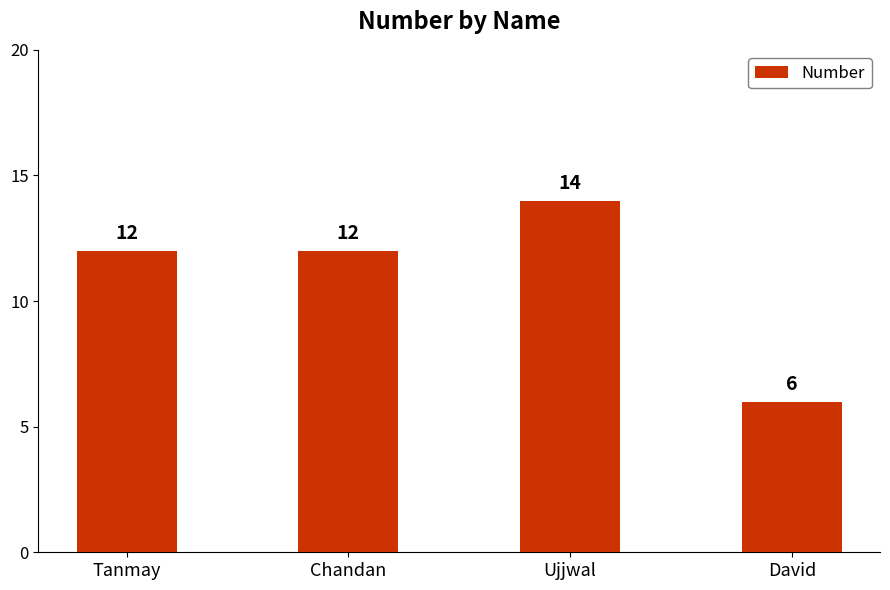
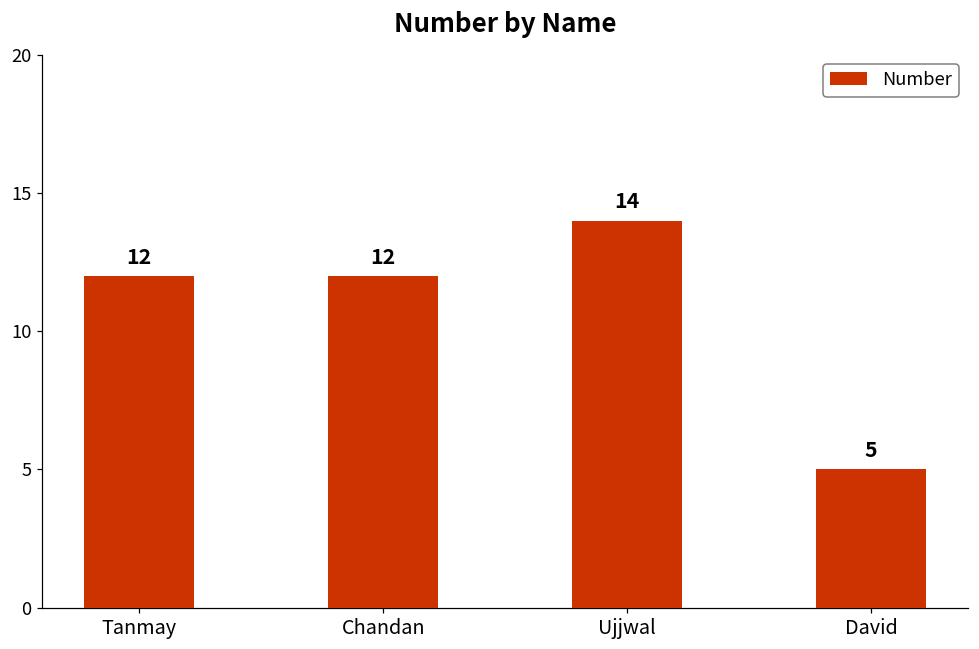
David: 6 -> 5
